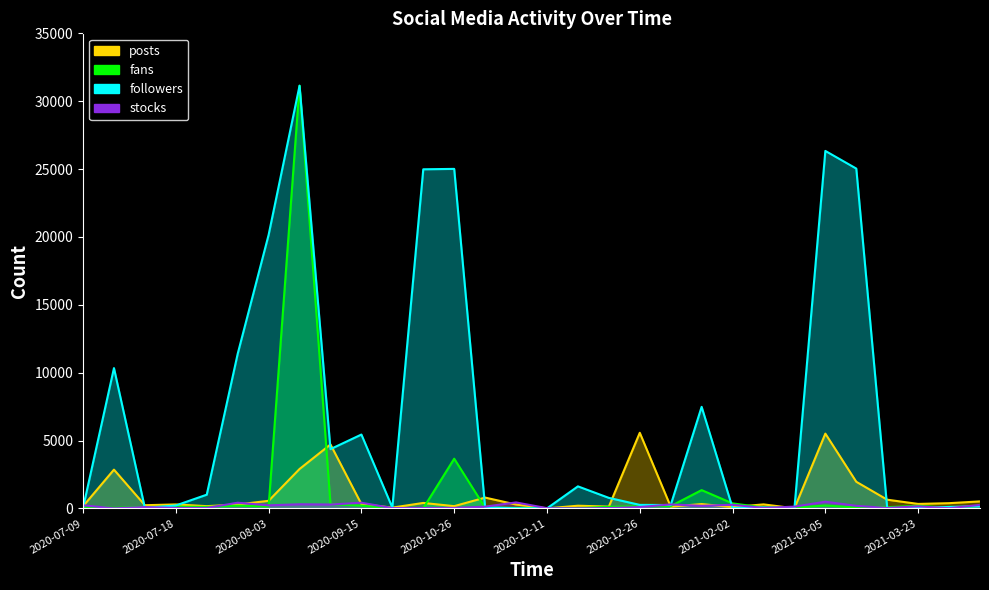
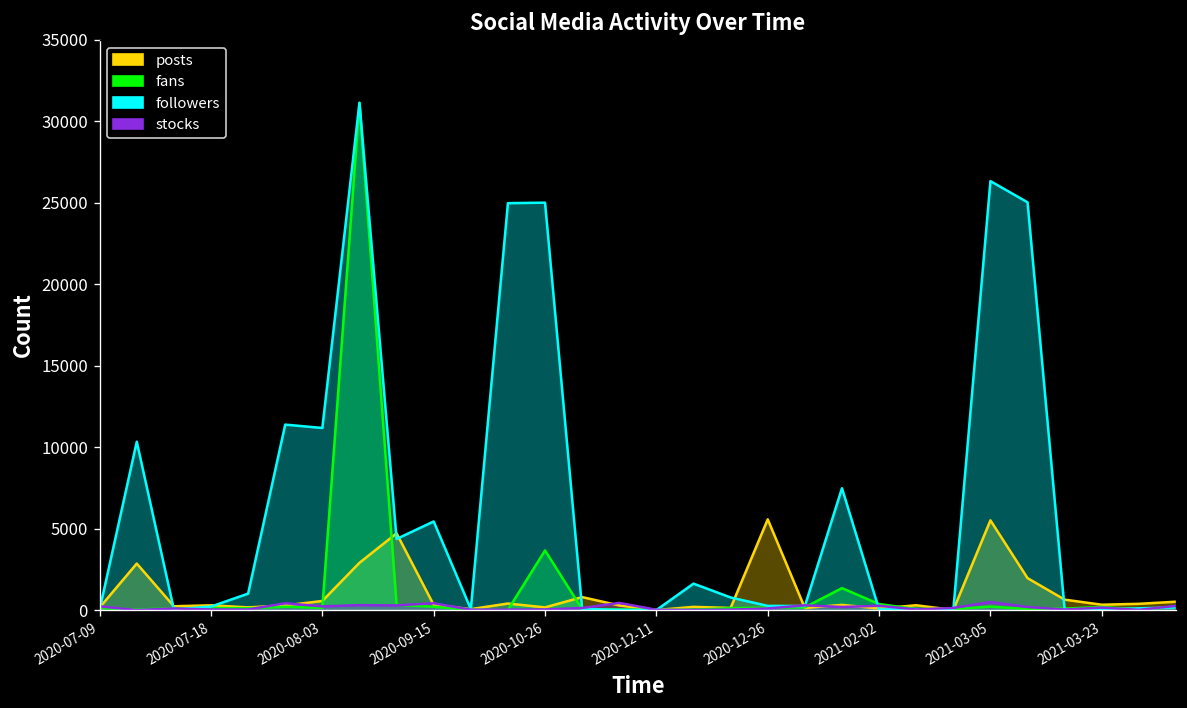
followers, 2020-08-03: 20200 -> 11200
